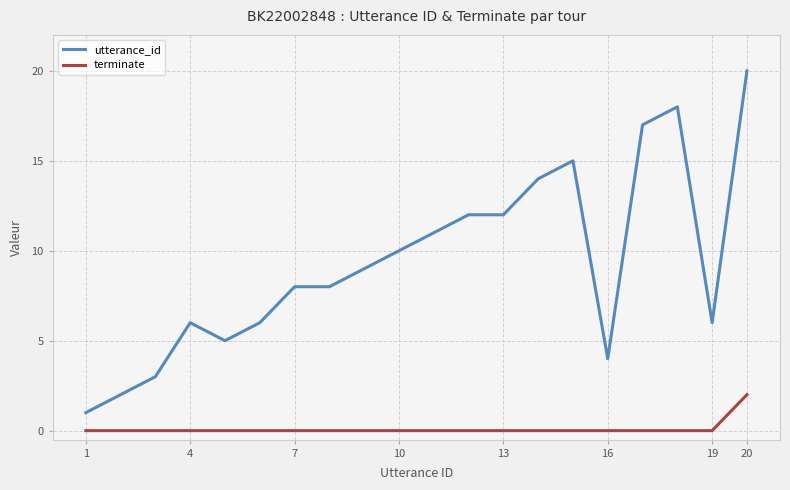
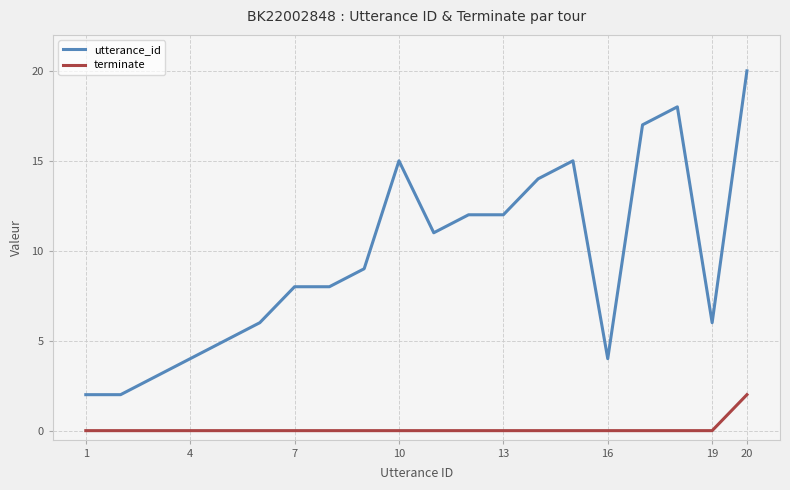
utterance_id, 1: 1 -> 2
utterance_id, 4: 6 -> 4
utterance_id, 10: 10 -> 15
